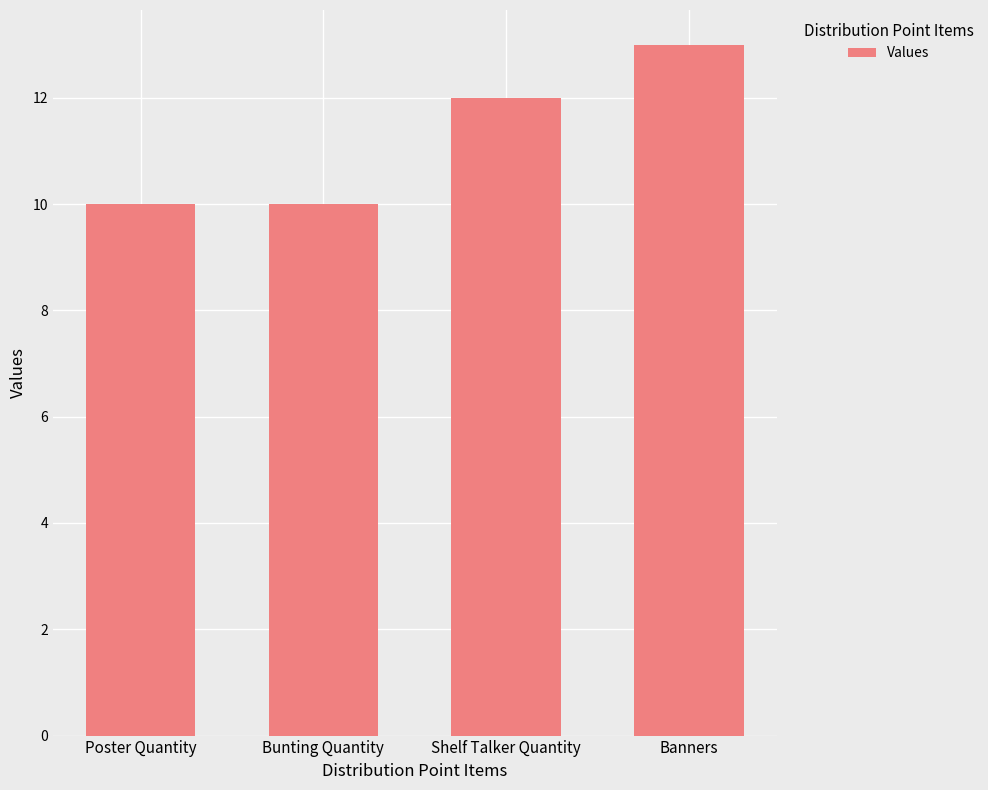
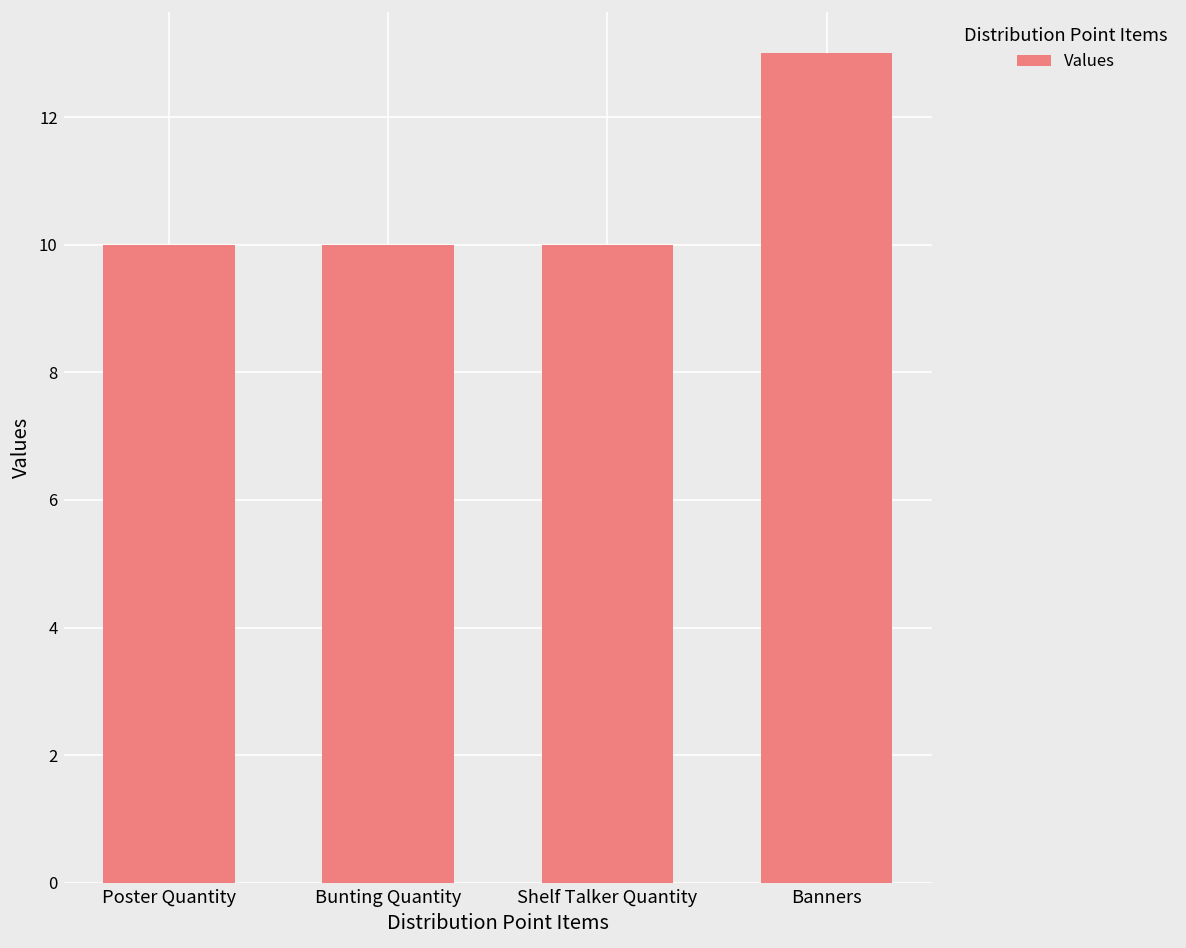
Shelf Talker Quantity: 12 -> 10
